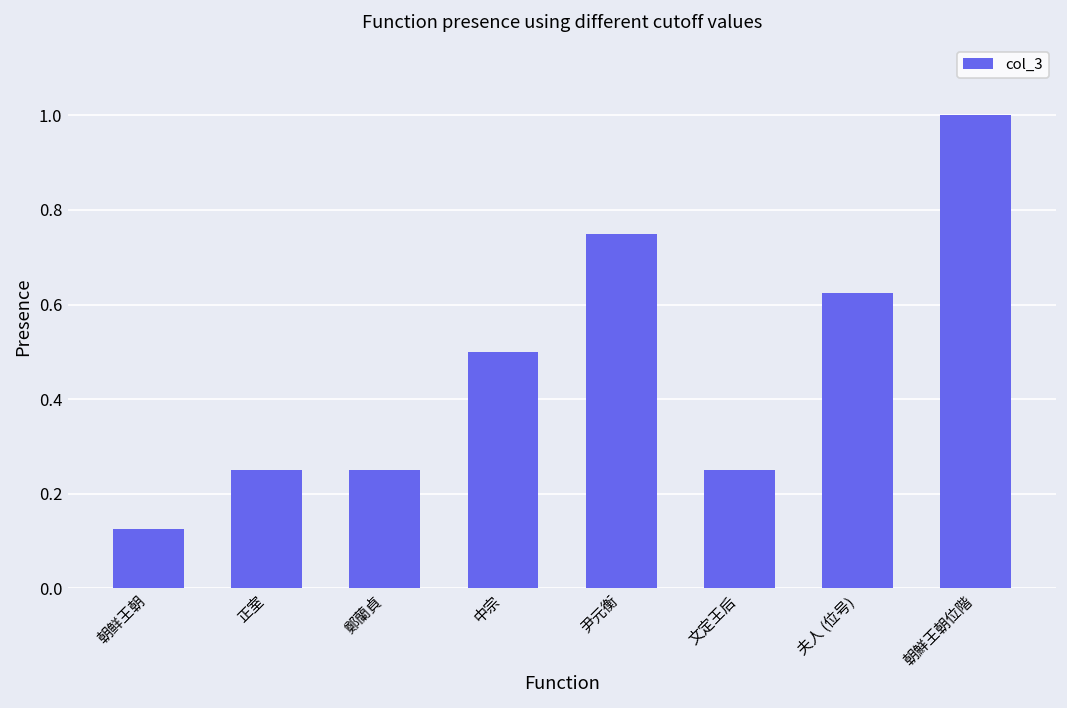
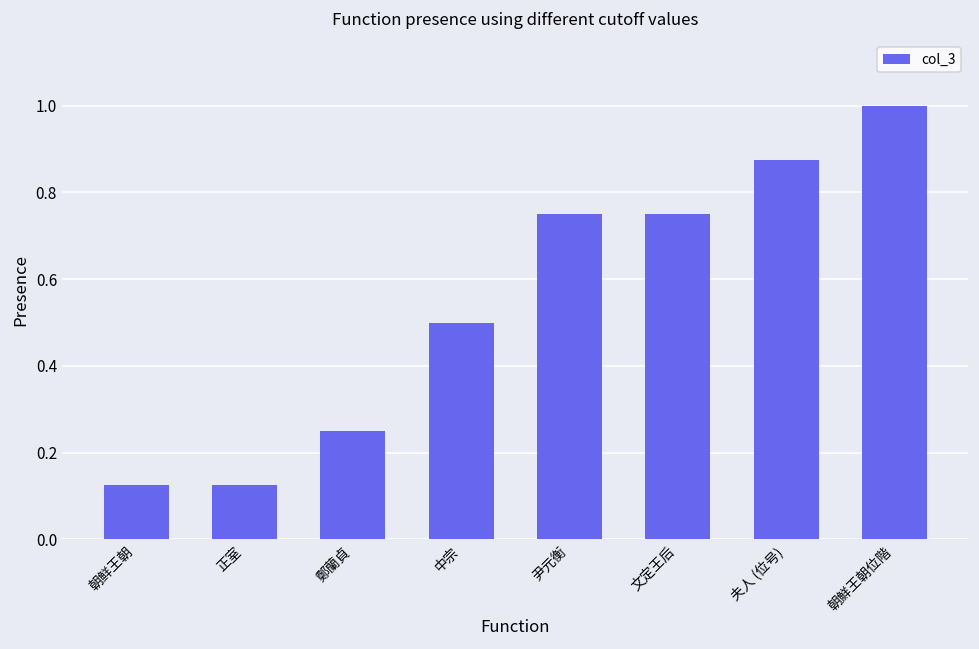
正室: 0.25 -> 0.13
文定王后: 0.25 -> 0.75
夫人 (位号): 0.63 -> 0.88
